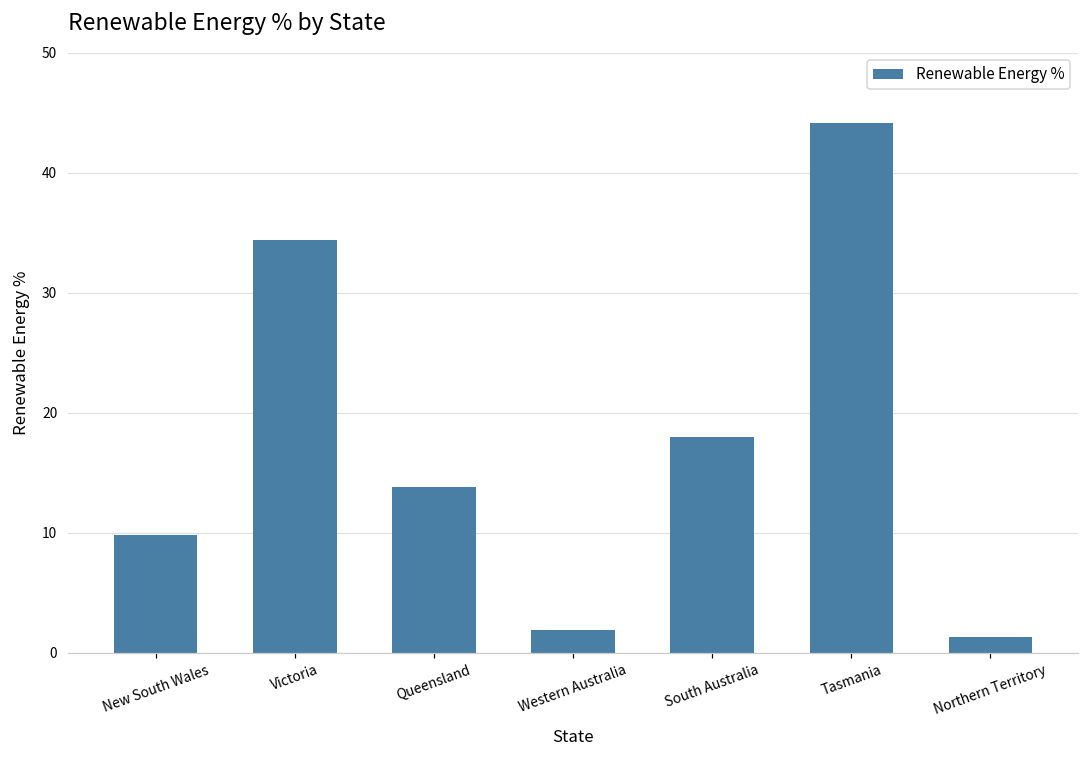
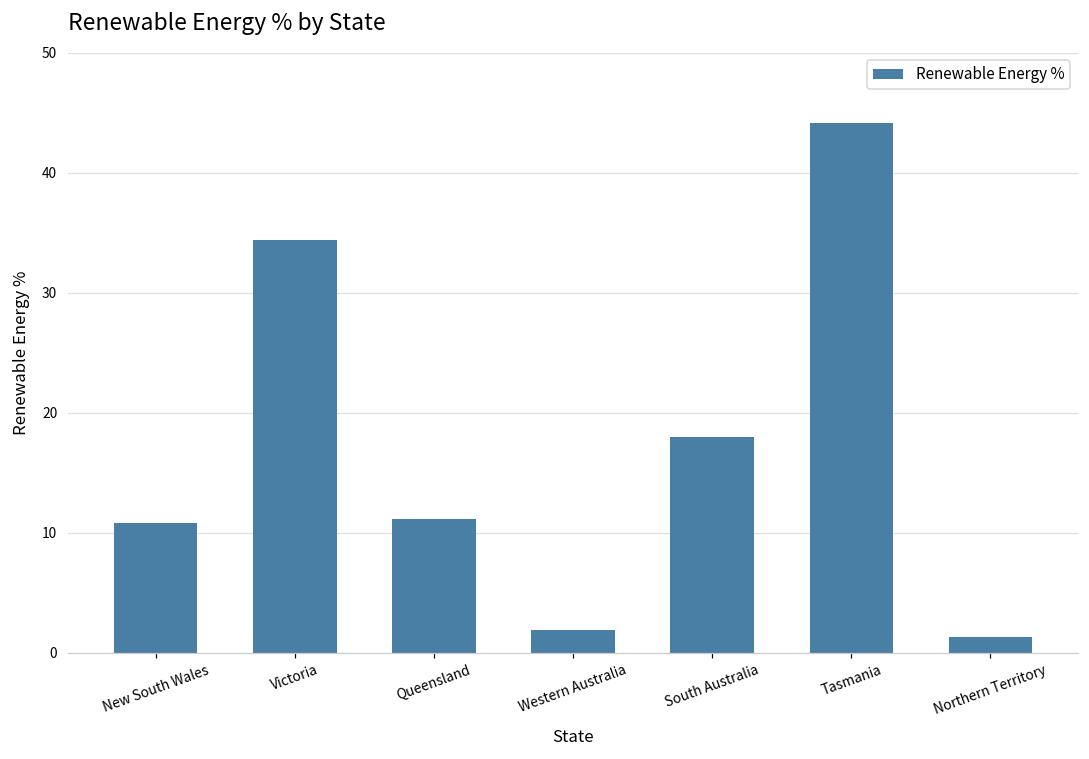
New South Wales: 9.8 -> 10.8
Queensland: 13.8 -> 11.1
